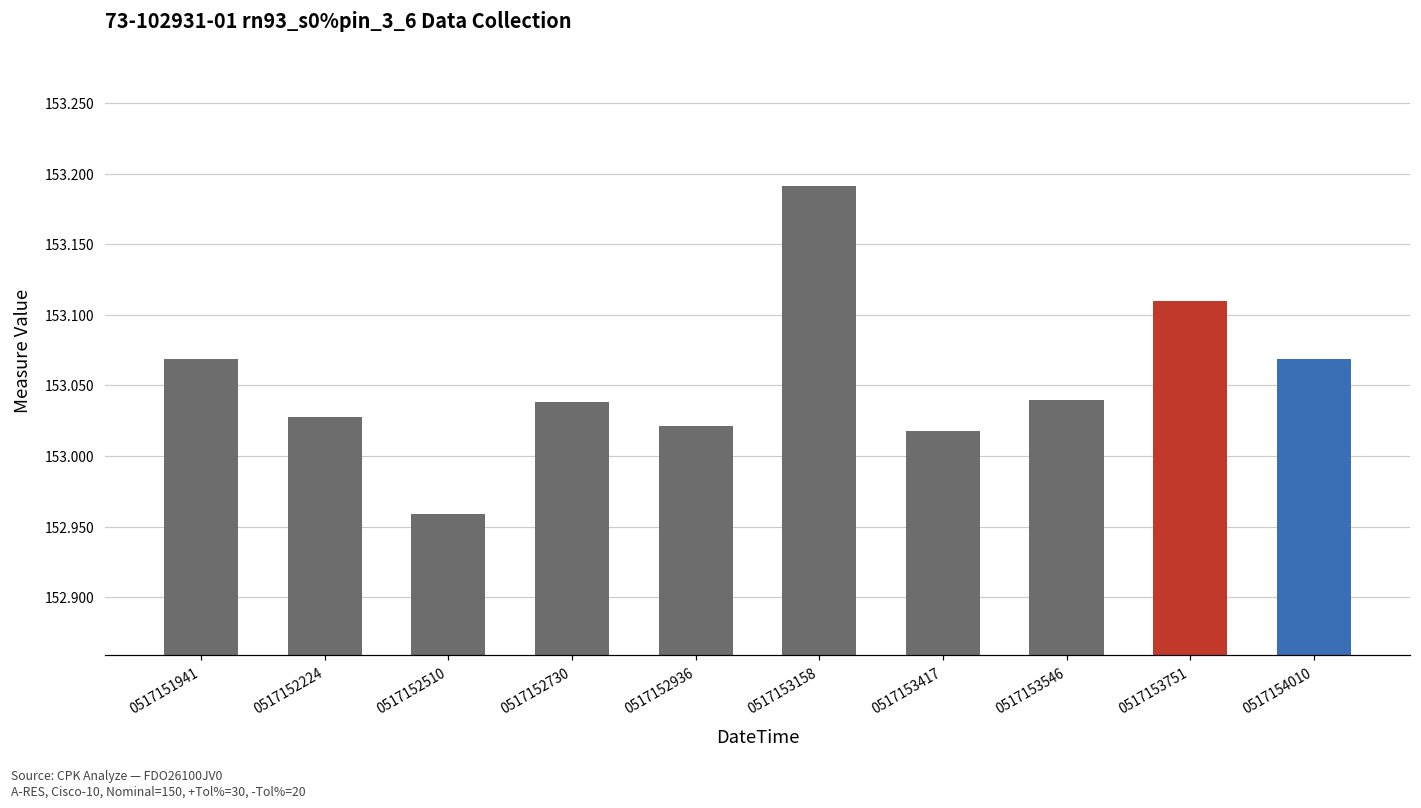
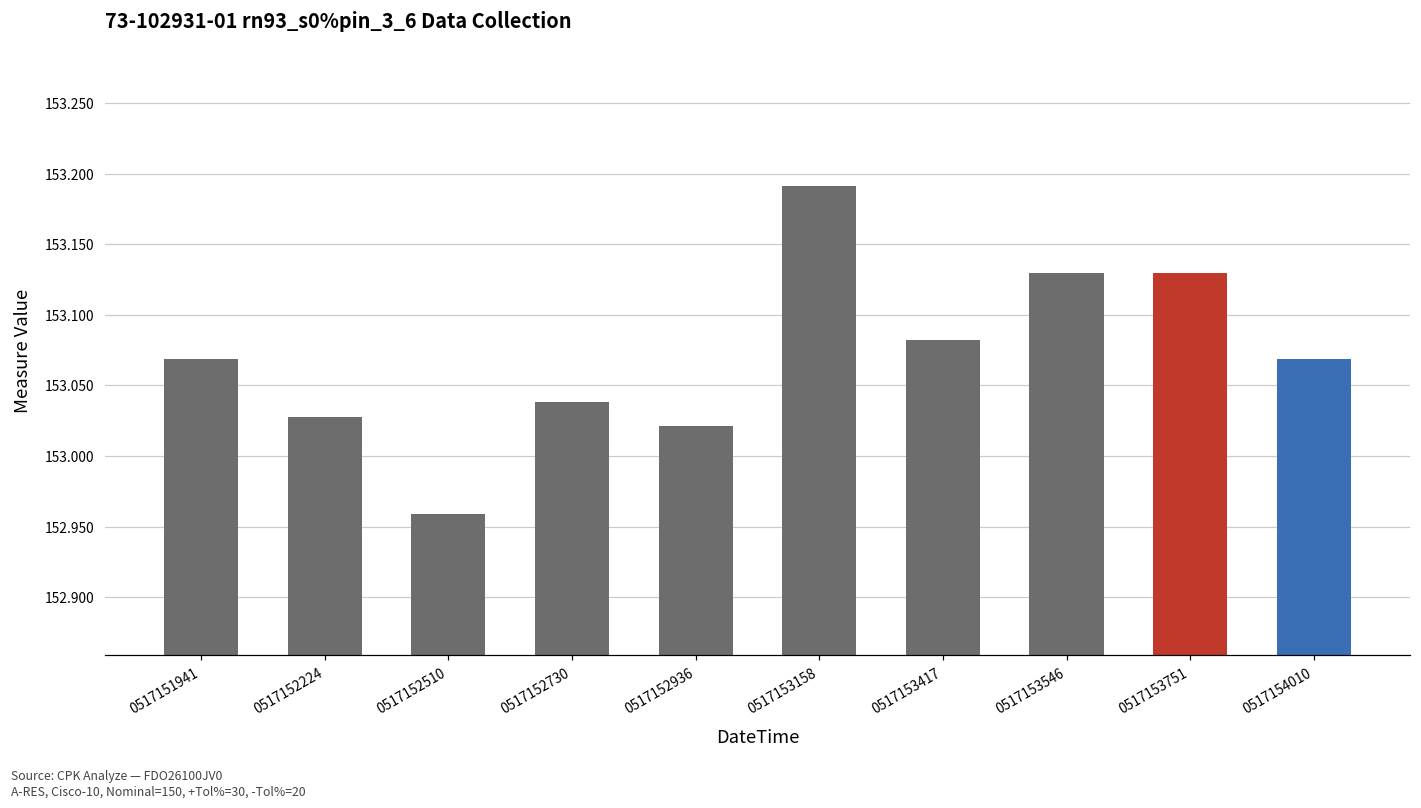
0517153417: 153.018 -> 153.082
0517153546: 153.04 -> 153.13
0517153751: 153.11 -> 153.13
